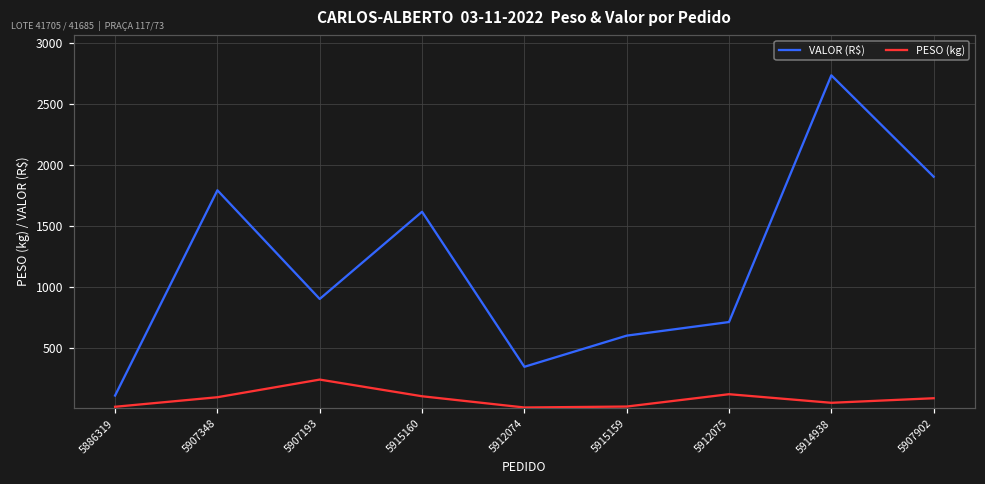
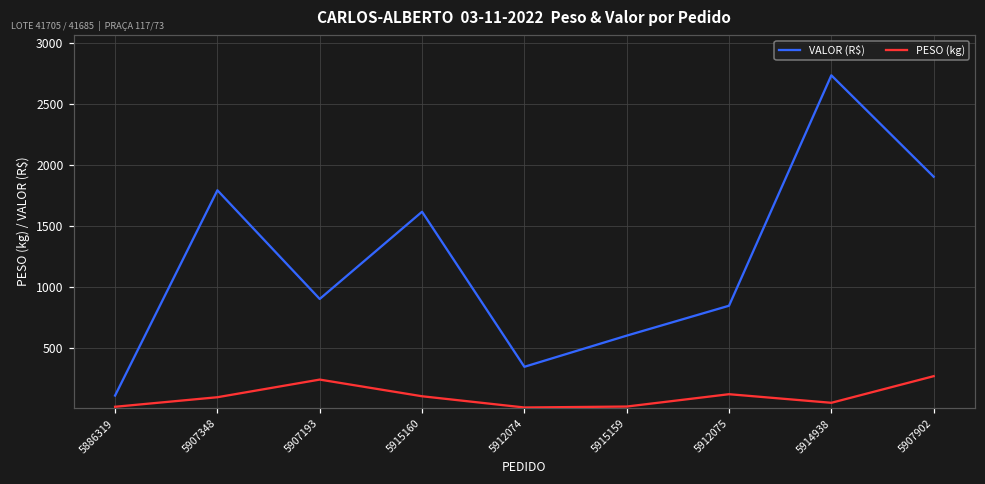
VALOR (R$), 5912075: 710 -> 840
PESO (kg), 5907902: 90 -> 270
